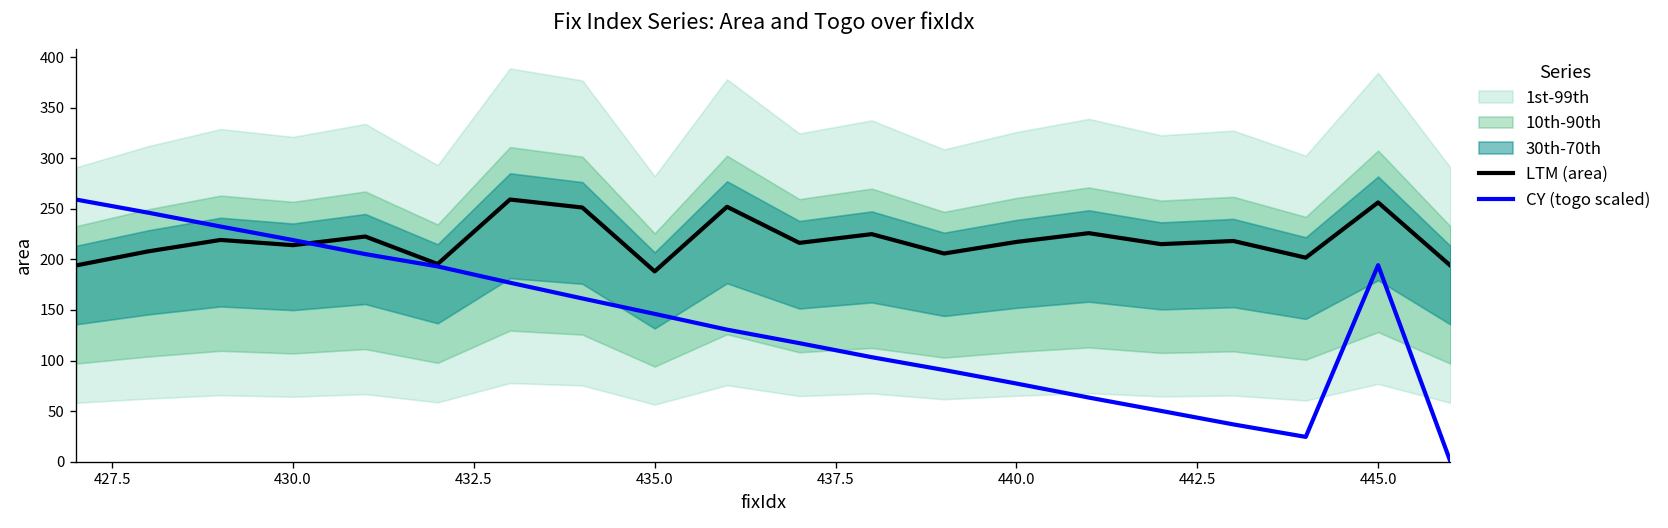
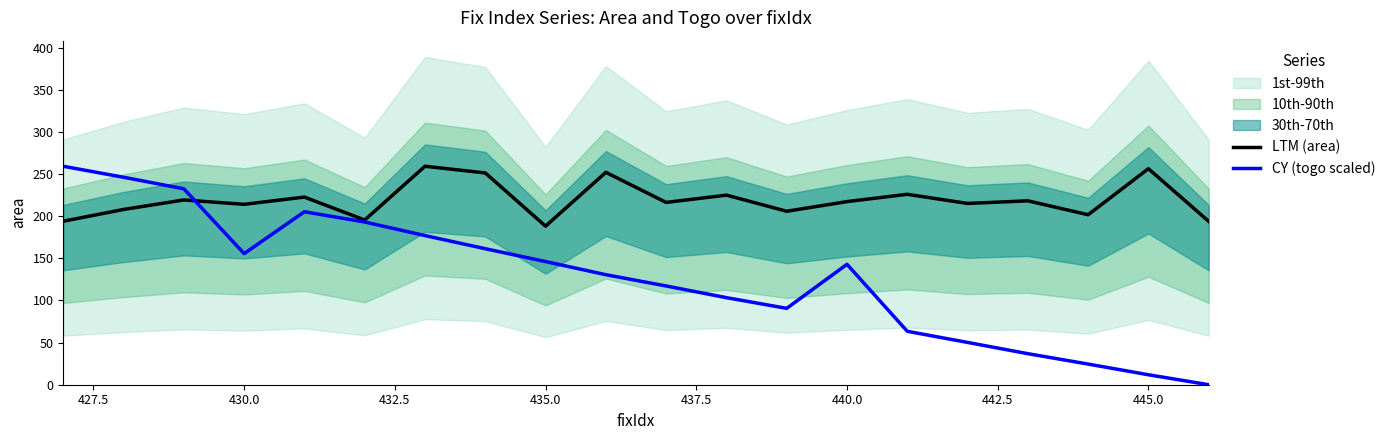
CY (togo scaled), 430.0: 220 -> 160
CY (togo scaled), 440.0: 80 -> 140
CY (togo scaled), 445.0: 190 -> 10
